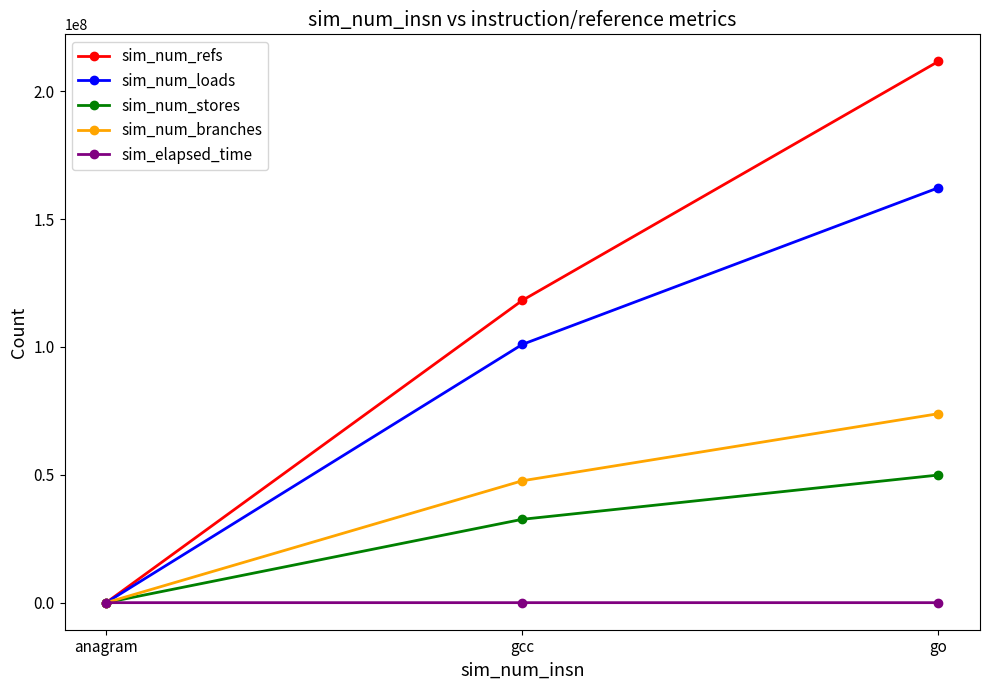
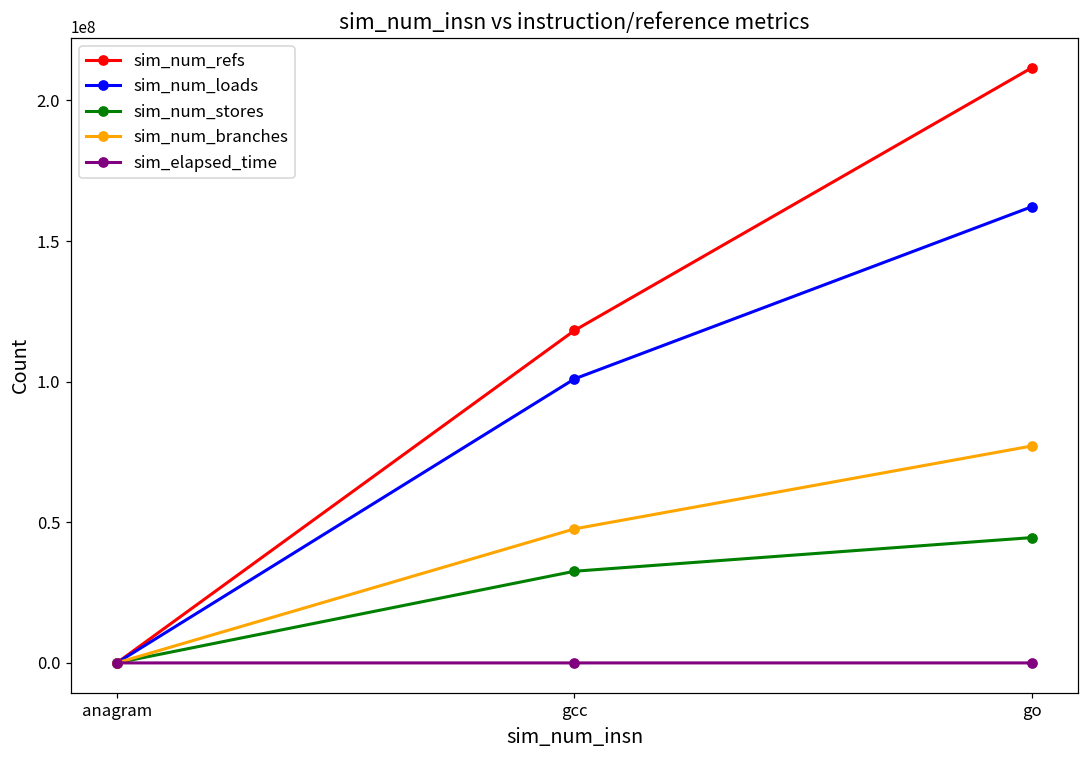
sim_num_stores, go: 50000000 -> 45000000
sim_num_branches, go: 74000000 -> 77000000
